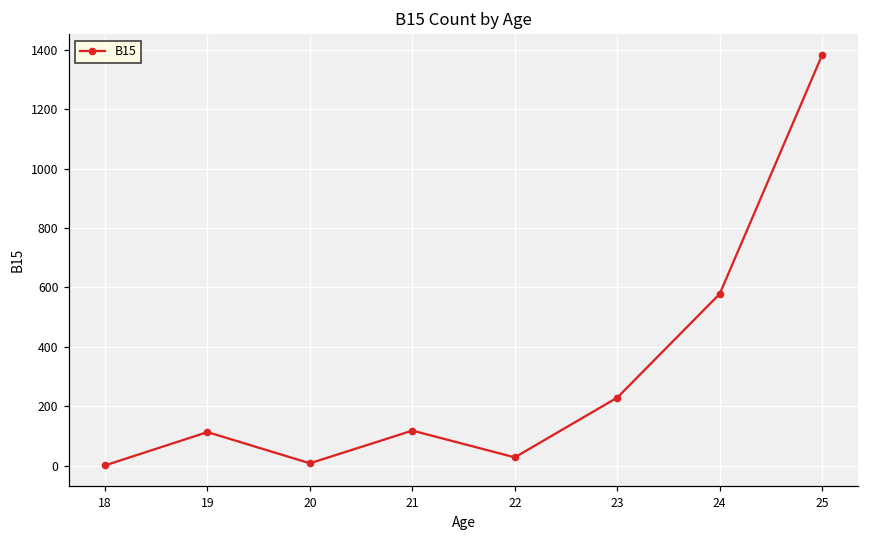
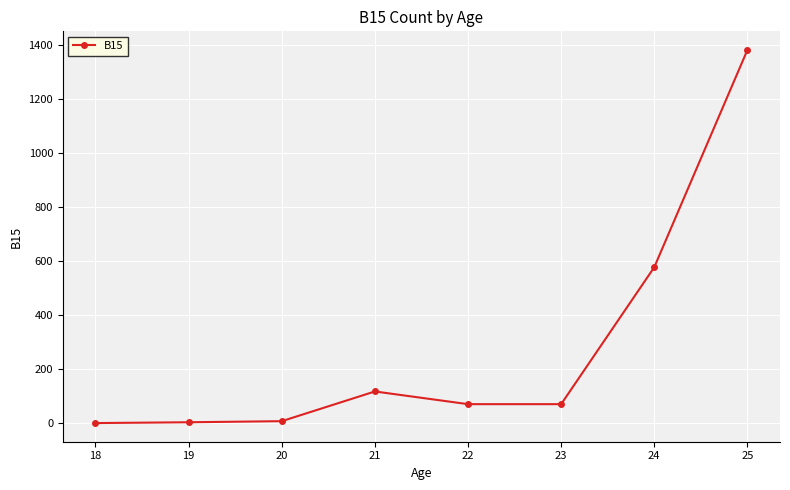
19: 110 -> 0
22: 30 -> 70
23: 230 -> 70
